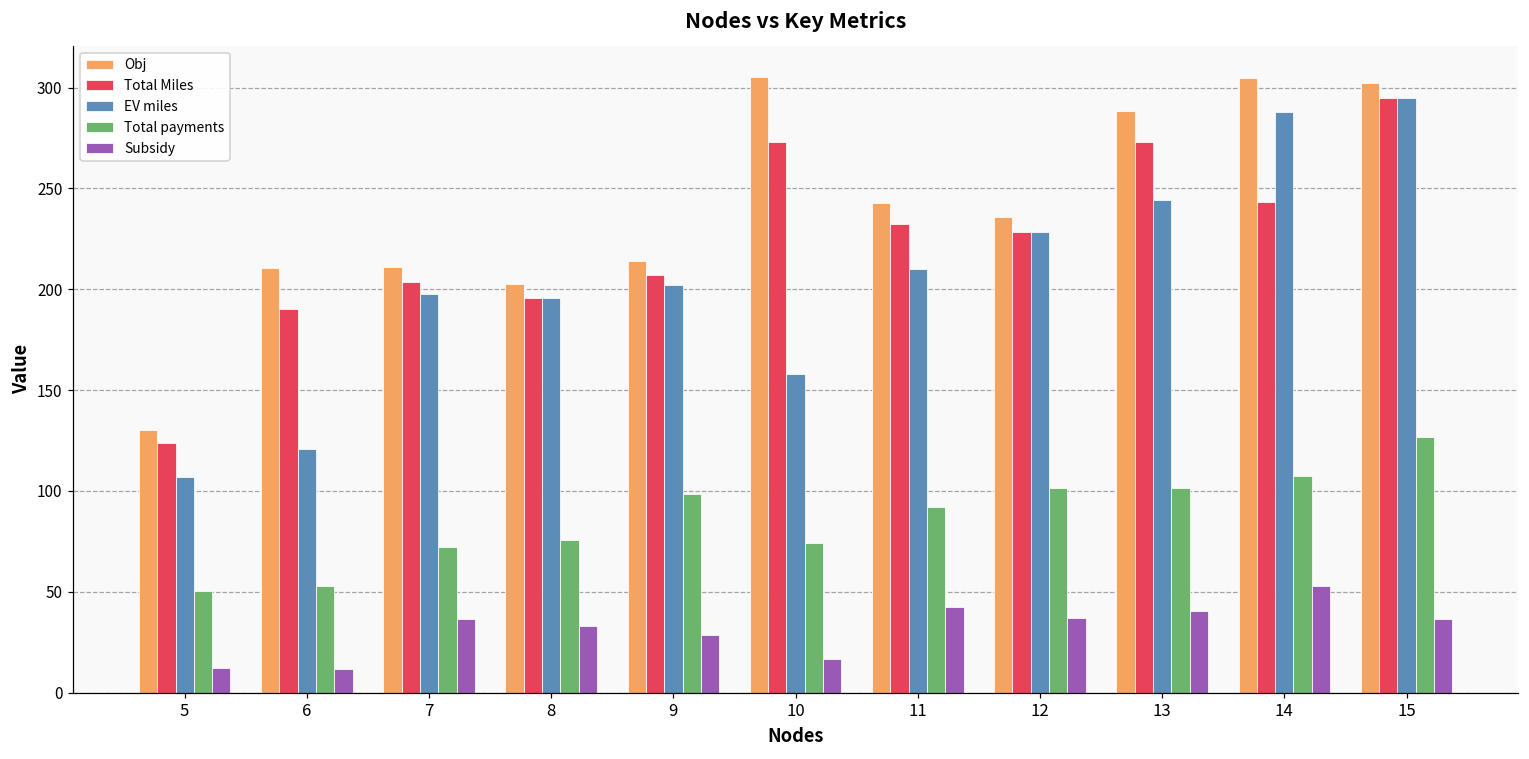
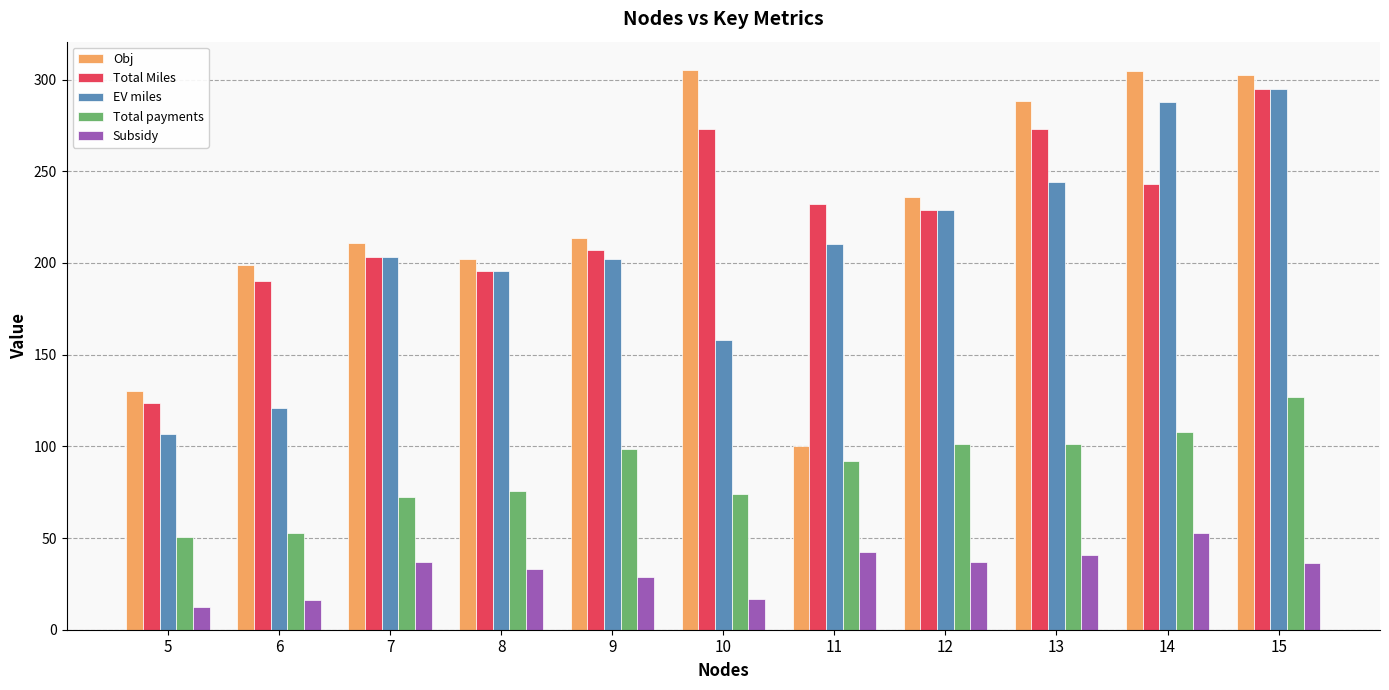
Obj, 6: 211 -> 199
Subsidy, 6: 12 -> 16
EV miles, 7: 198 -> 204
Obj, 11: 243 -> 100
